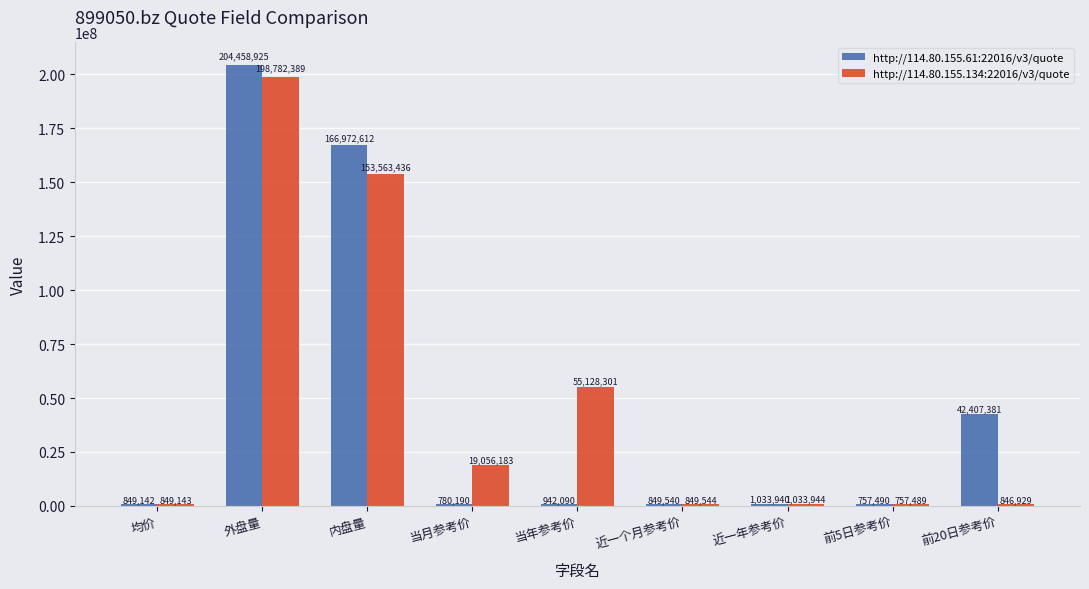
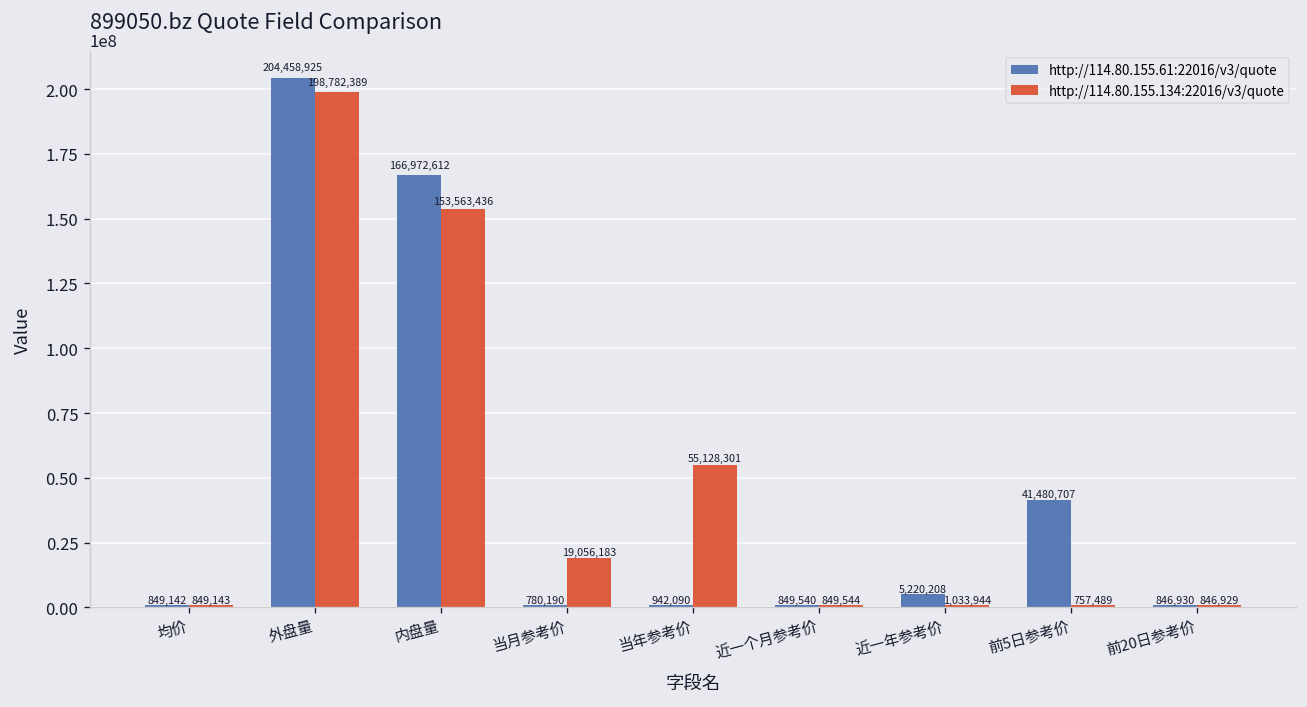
http://114.80.155.61:22016/v3/quote, 近一年参考价: 1,033,940 -> 5,220,208
http://114.80.155.61:22016/v3/quote, 前5日参考价: 757,490 -> 41,480,707
http://114.80.155.61:22016/v3/quote, 前20日参考价: 42,407,381 -> 846,930
